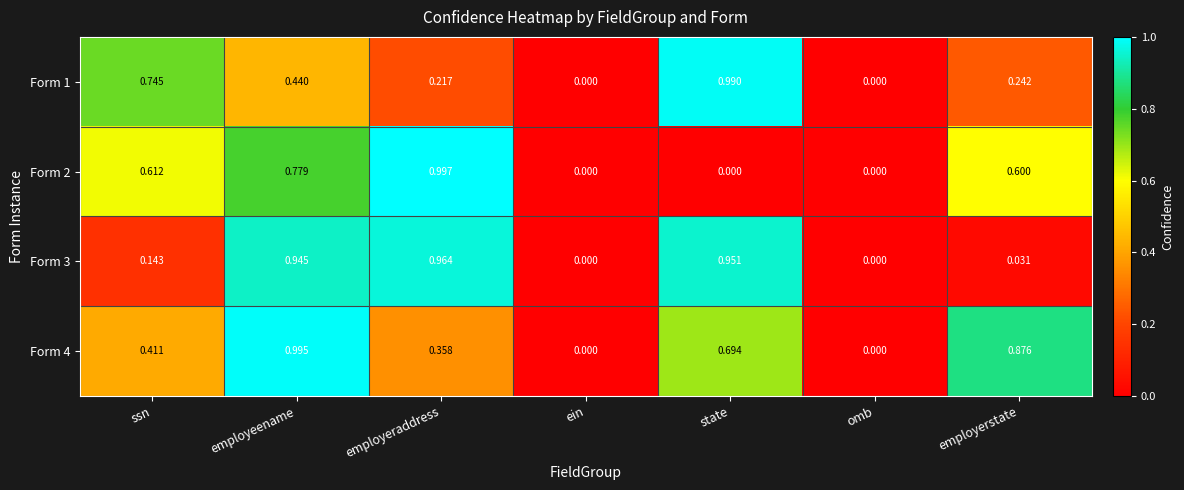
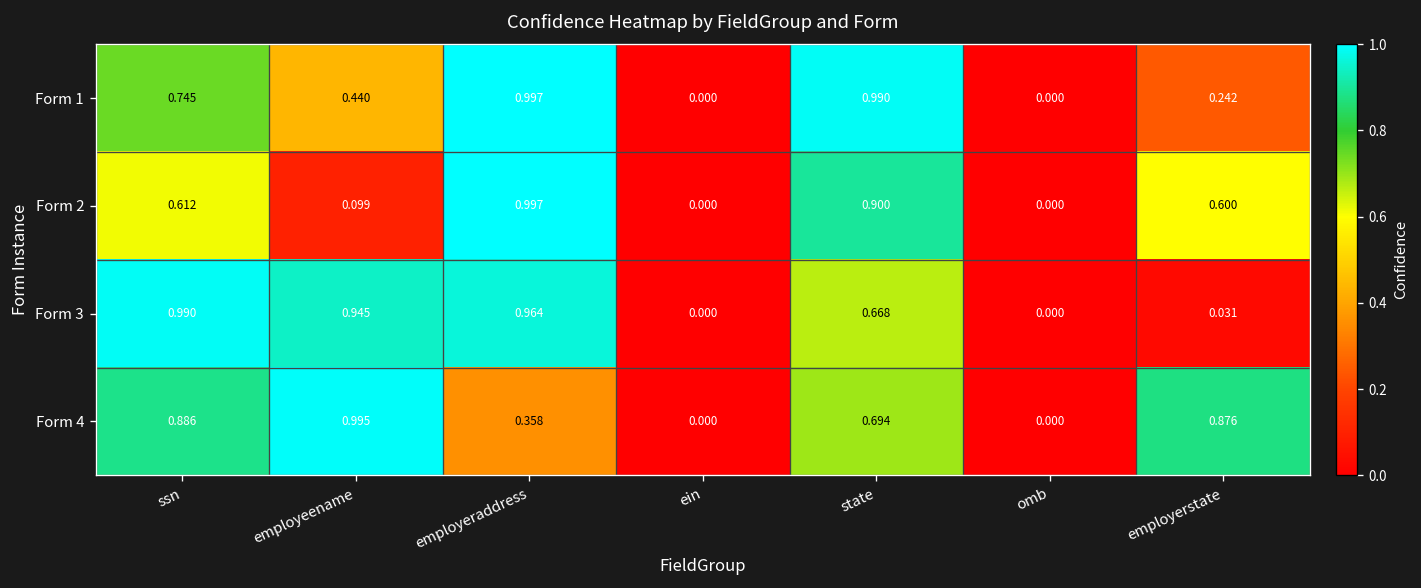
Form 1, employeraddress: 0.217 -> 0.997
Form 2, employeename: 0.779 -> 0.099
Form 2, state: 0.000 -> 0.900
Form 3, ssn: 0.143 -> 0.990
Form 3, state: 0.951 -> 0.668
Form 4, ssn: 0.411 -> 0.886
